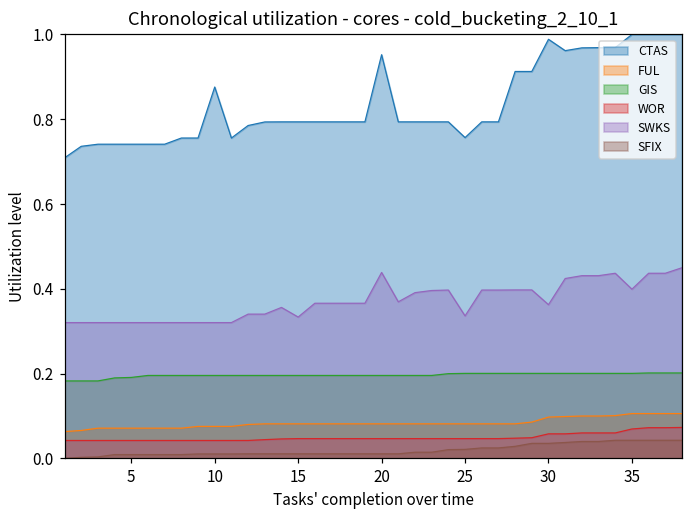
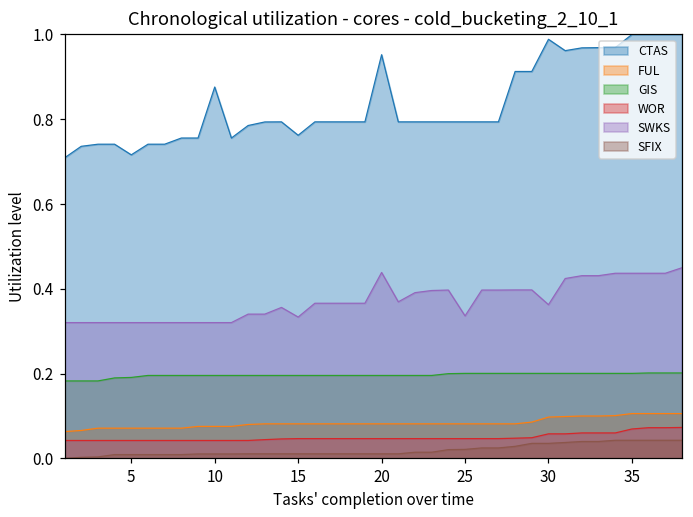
CTAS, 5: 0.74 -> 0.72
CTAS, 15: 0.79 -> 0.76
CTAS, 25: 0.76 -> 0.79
SWKS, 35: 0.40 -> 0.44
